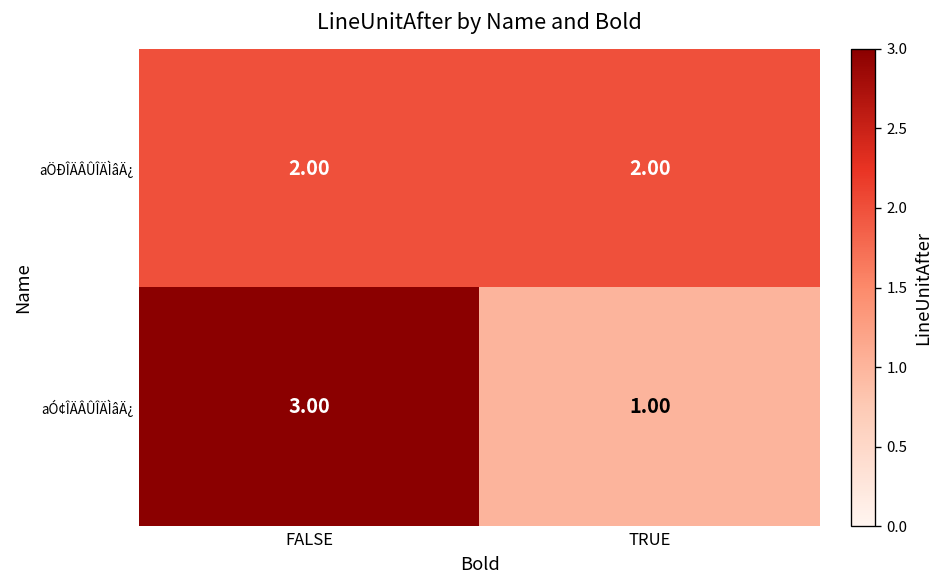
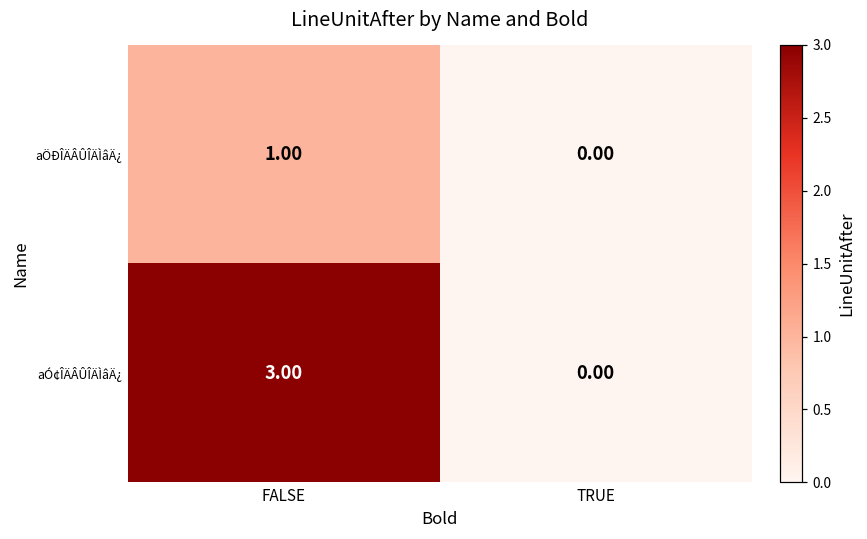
aÖÐÎÄÂÛÎÄÌâÄ¿, FALSE: 2.00 -> 1.00
aÖÐÎÄÂÛÎÄÌâÄ¿, TRUE: 2.00 -> 0.00
aÓ¢ÎÄÂÛÎÄÌâÄ¿, TRUE: 1.00 -> 0.00
